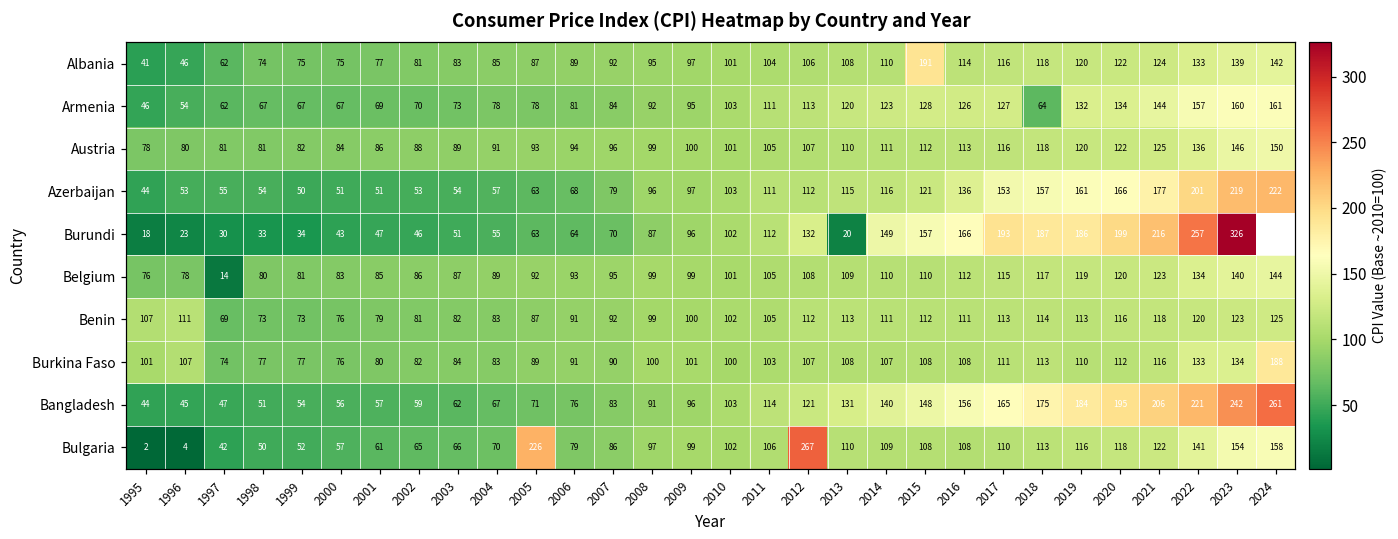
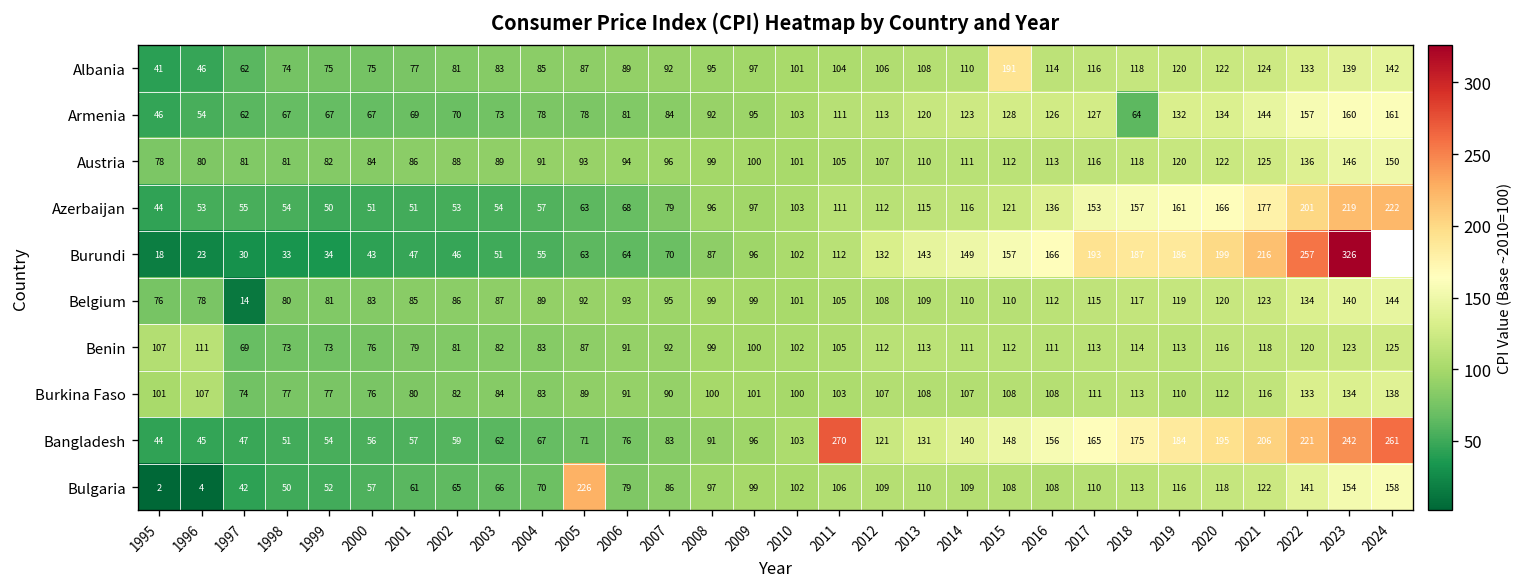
Burundi, 2013: 20 -> 143
Burkina Faso, 2024: 188 -> 138
Bangladesh, 2011: 114 -> 270
Bulgaria, 2012: 267 -> 109
